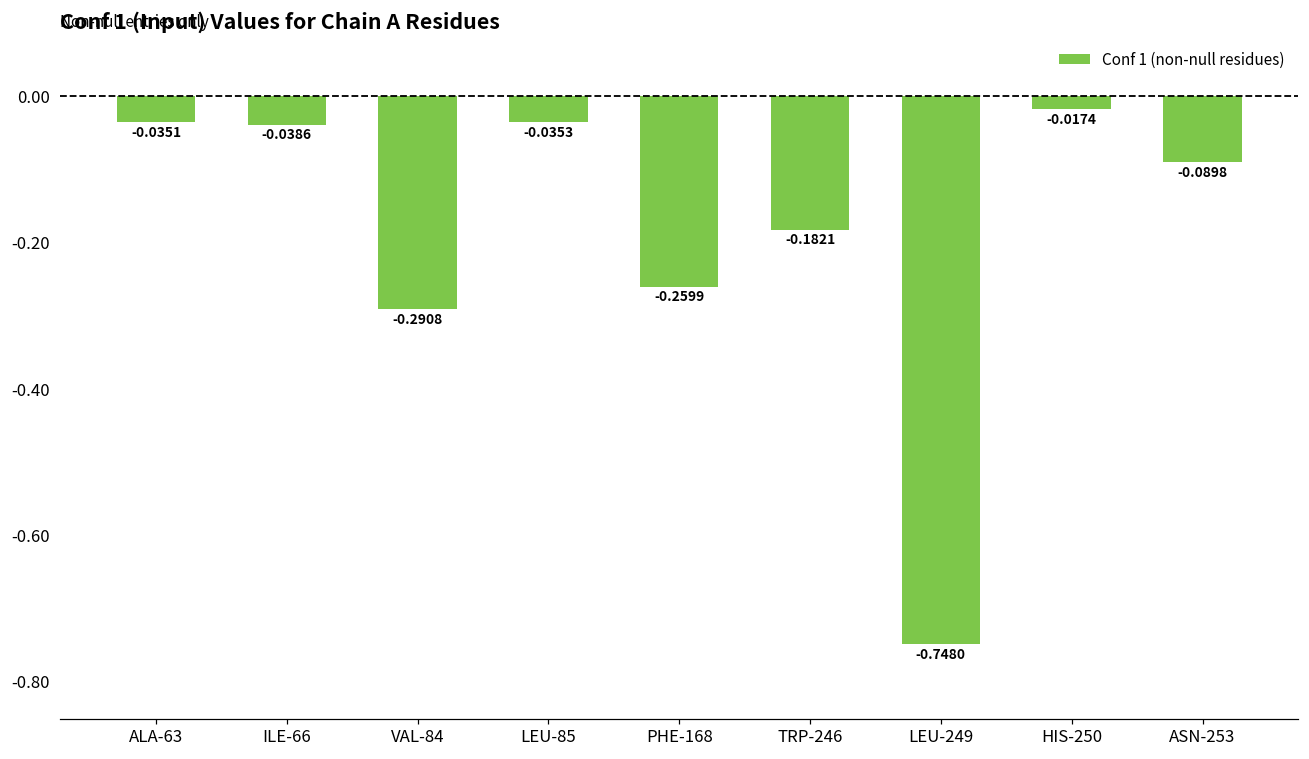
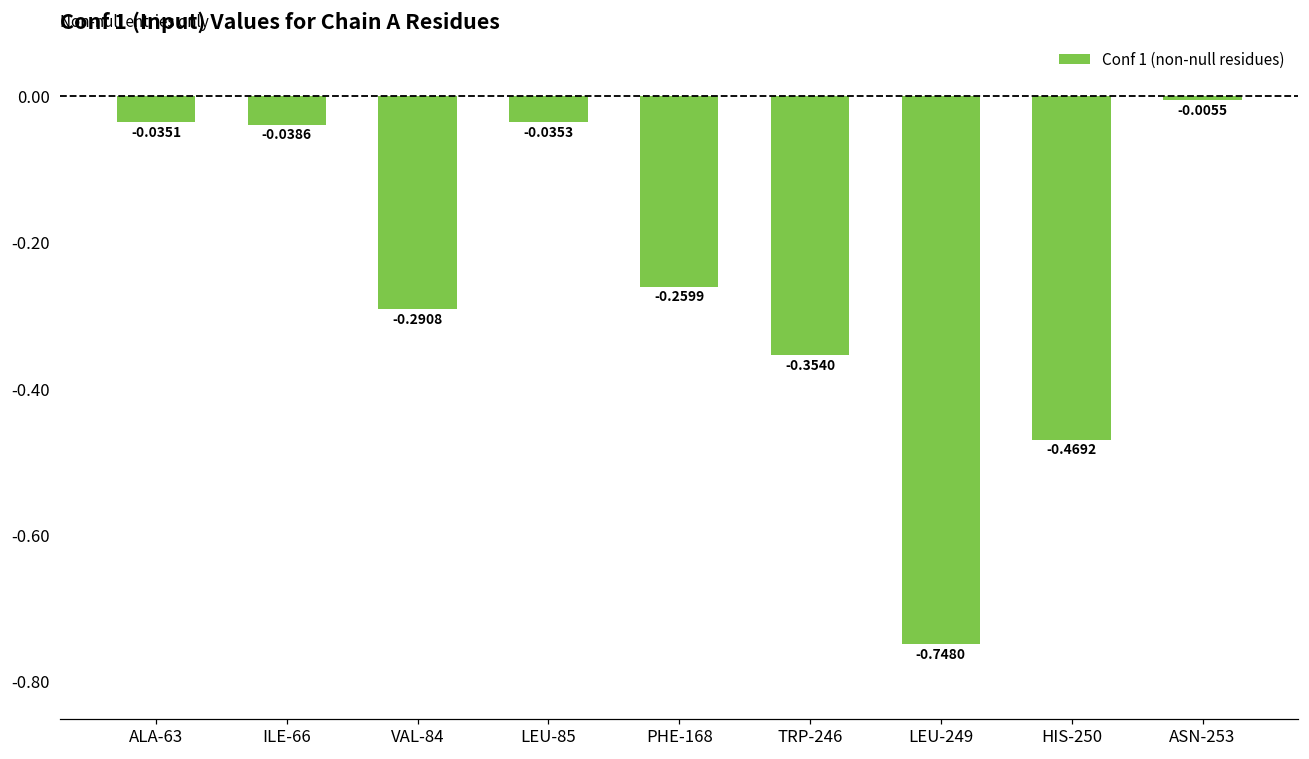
TRP-246: -0.1821 -> -0.3540
HIS-250: -0.0174 -> -0.4692
ASN-253: -0.0898 -> -0.0055
